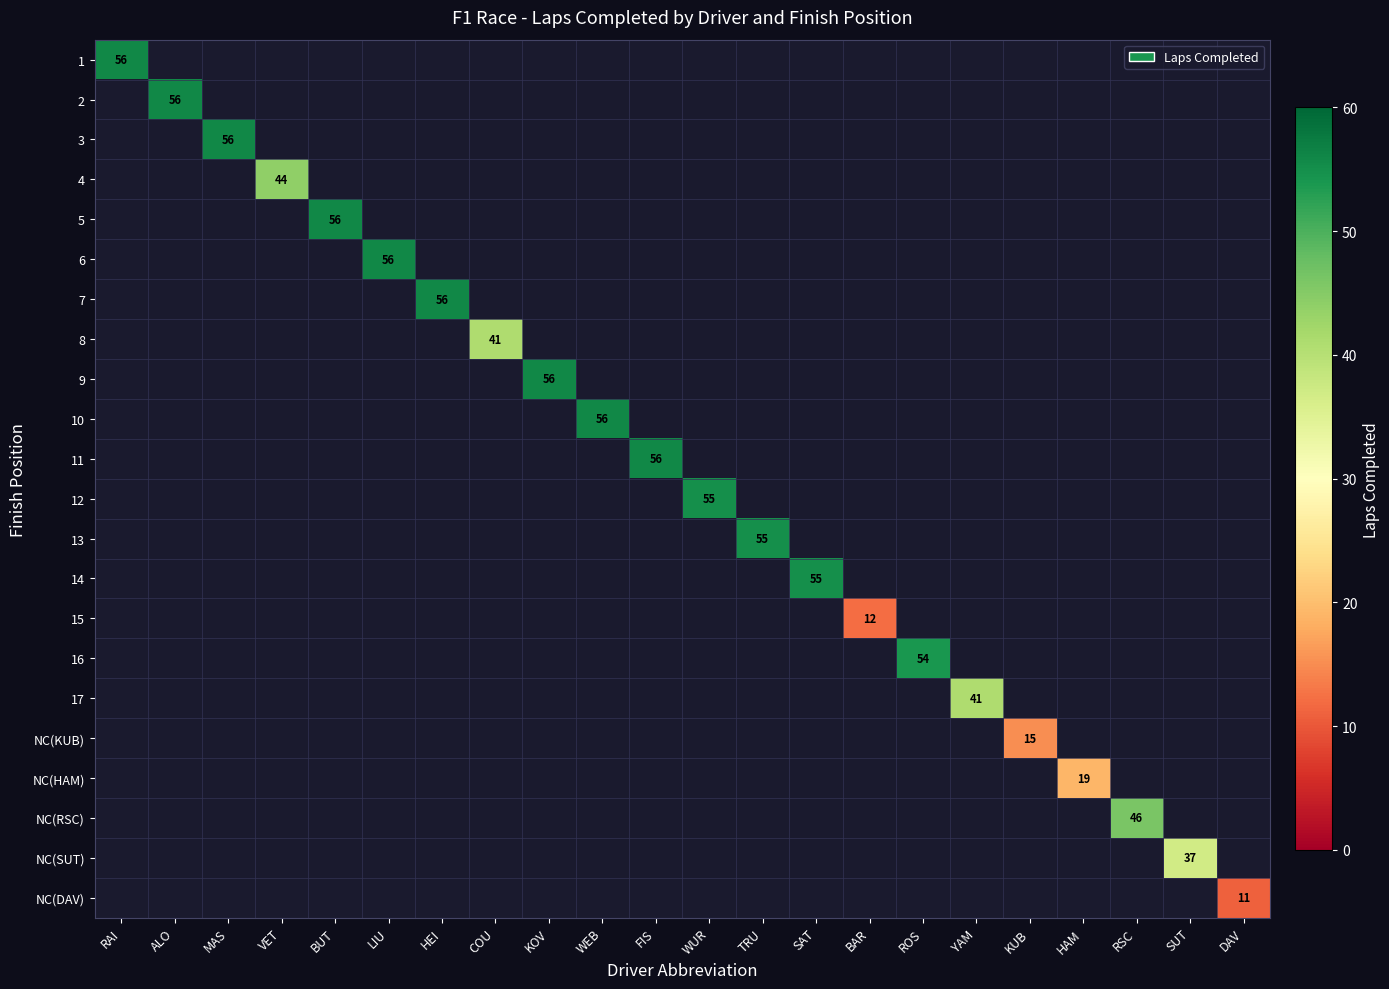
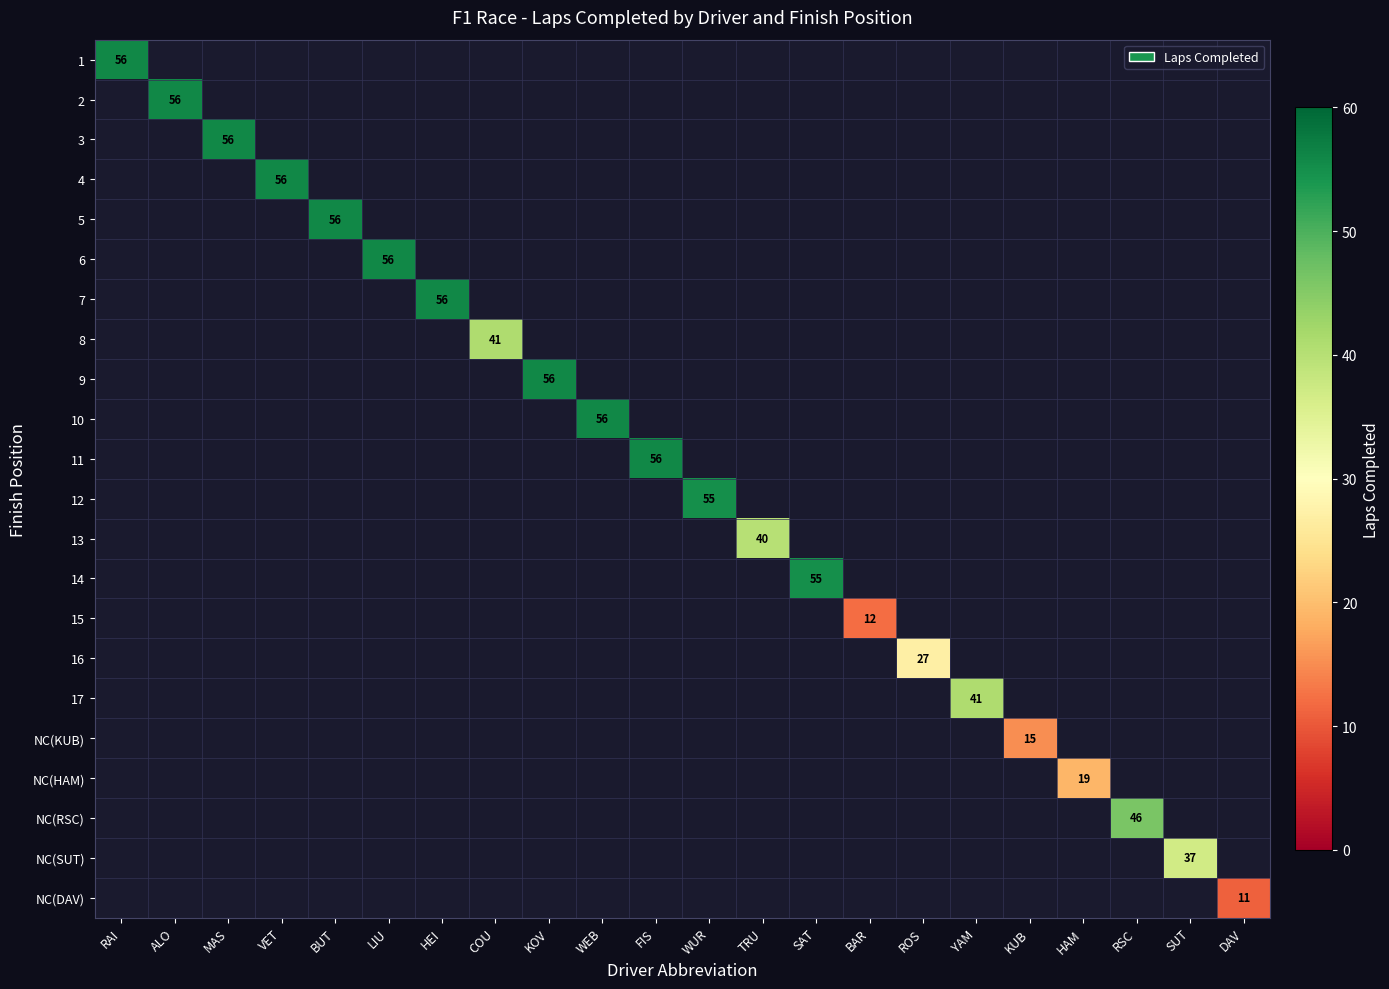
4, VET: 44 -> 56
13, TRU: 55 -> 40
16, ROS: 54 -> 27
